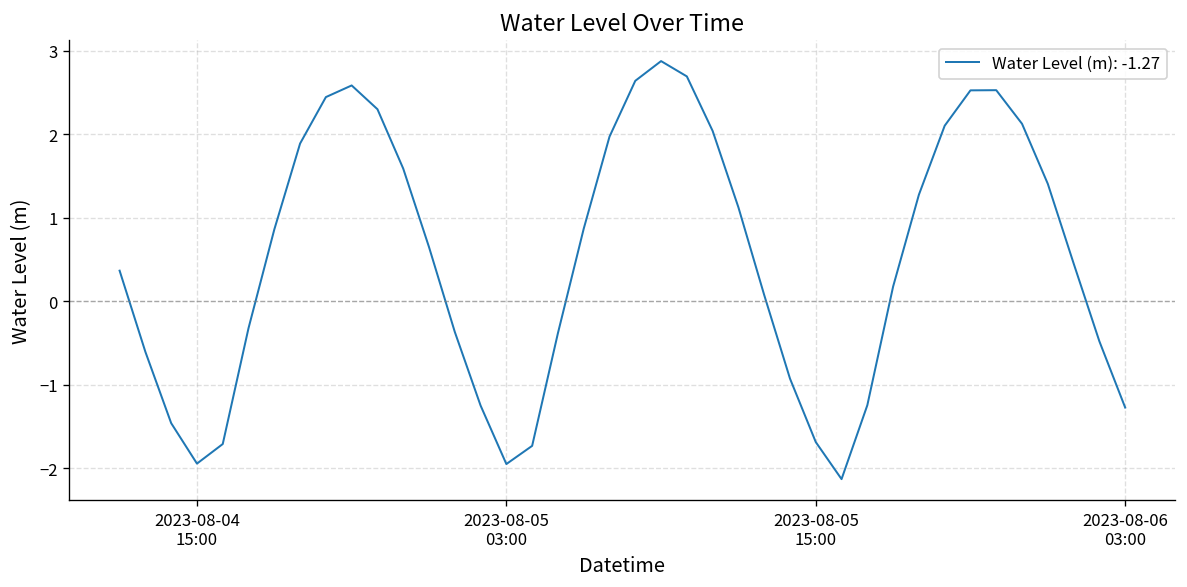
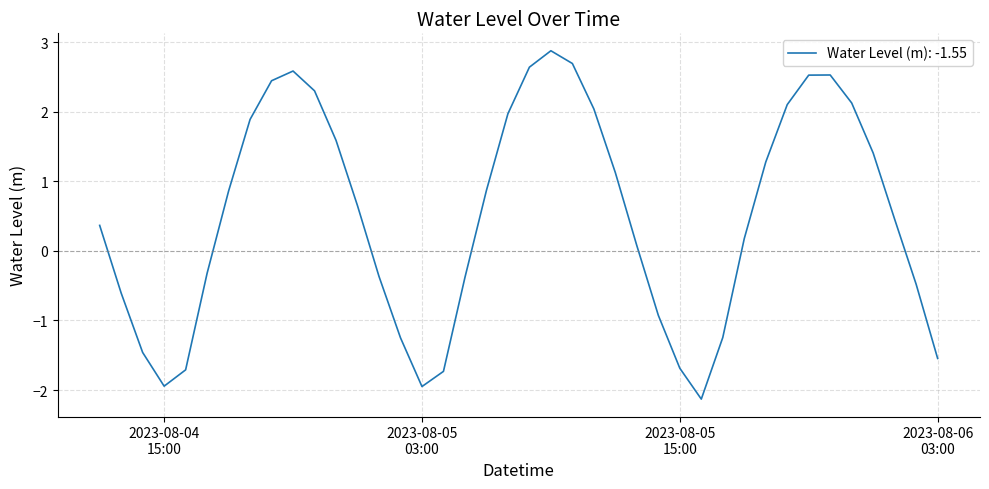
2023-08-06 03:00: -1.27 -> -1.55
